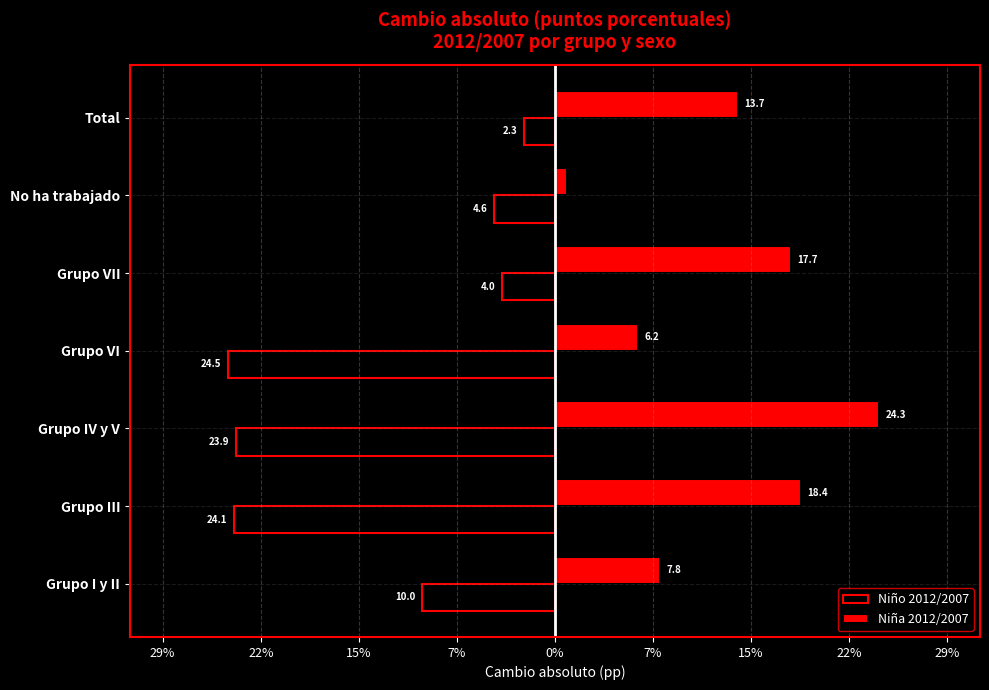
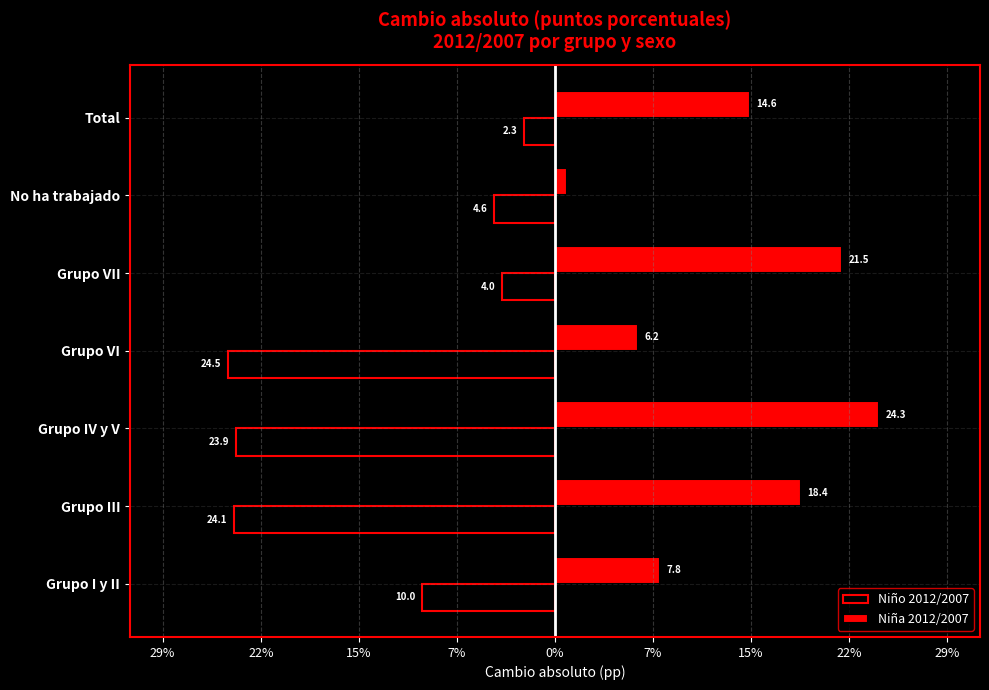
Niña 2012/2007, Total: 13.7 -> 14.6
Niña 2012/2007, Grupo VII: 17.7 -> 21.5
